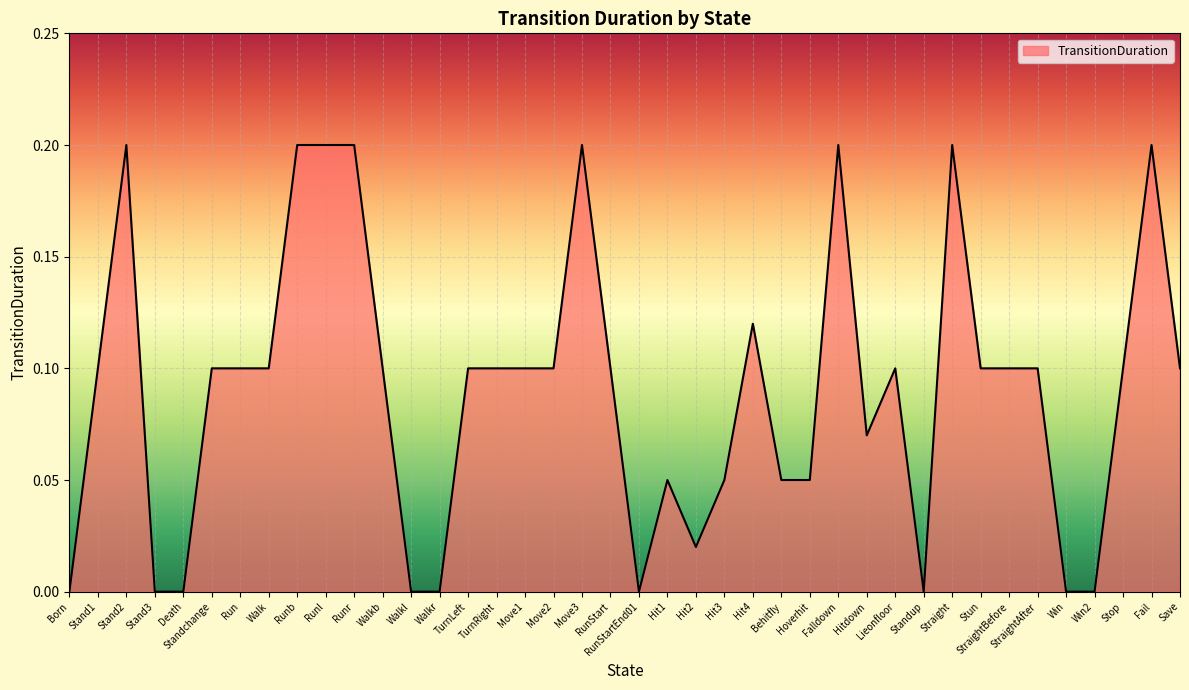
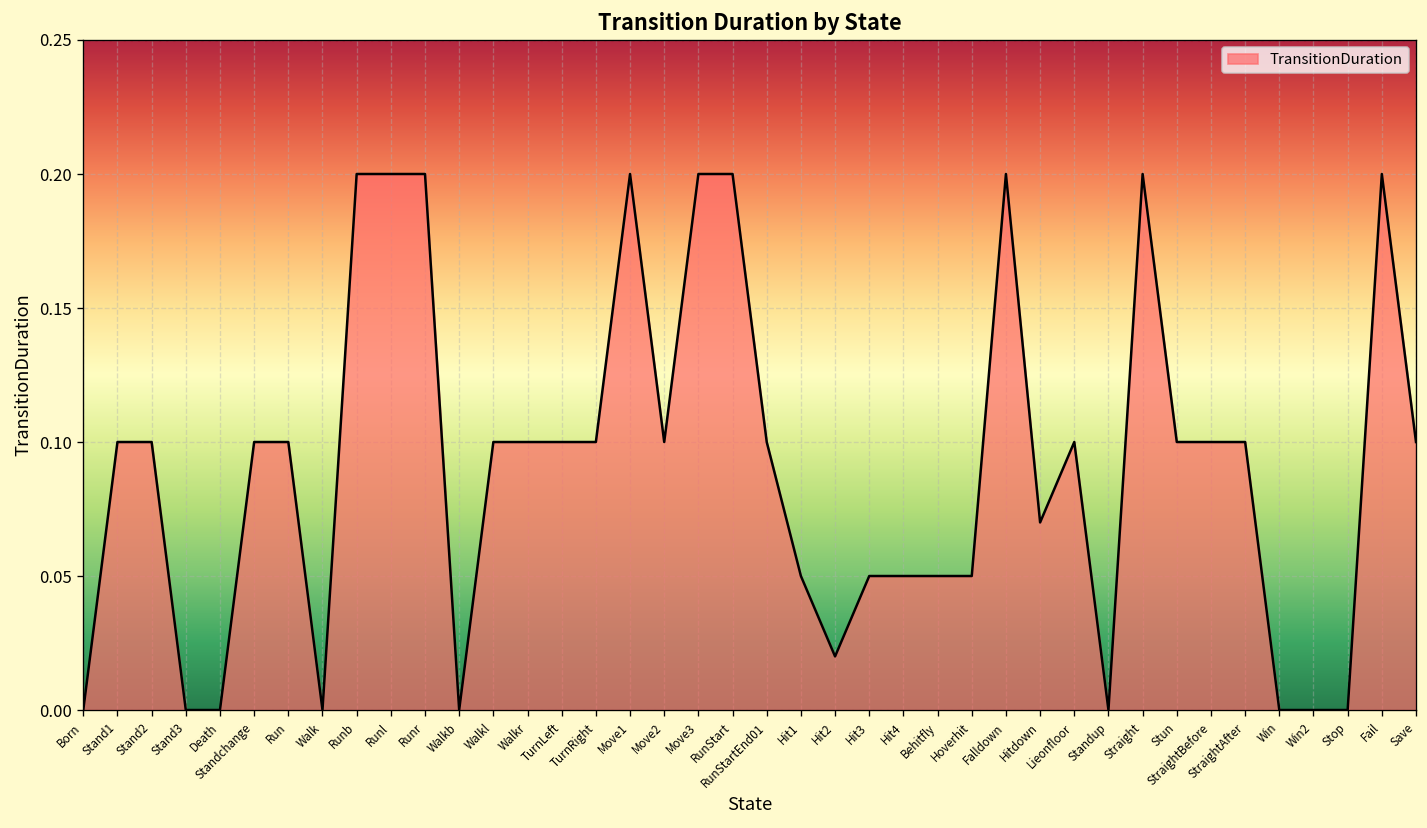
Stand2: 0.2 -> 0.1
Walk: 0.1 -> 0.0
Walkb: 0.1 -> 0.0
Walkl: 0.0 -> 0.1
Walkr: 0.0 -> 0.1
Move1: 0.1 -> 0.2
RunStart: 0.1 -> 0.2
RunStartEnd01: 0.0 -> 0.1
Hit4: 0.12 -> 0.05
Stop: 0.1 -> 0.0
